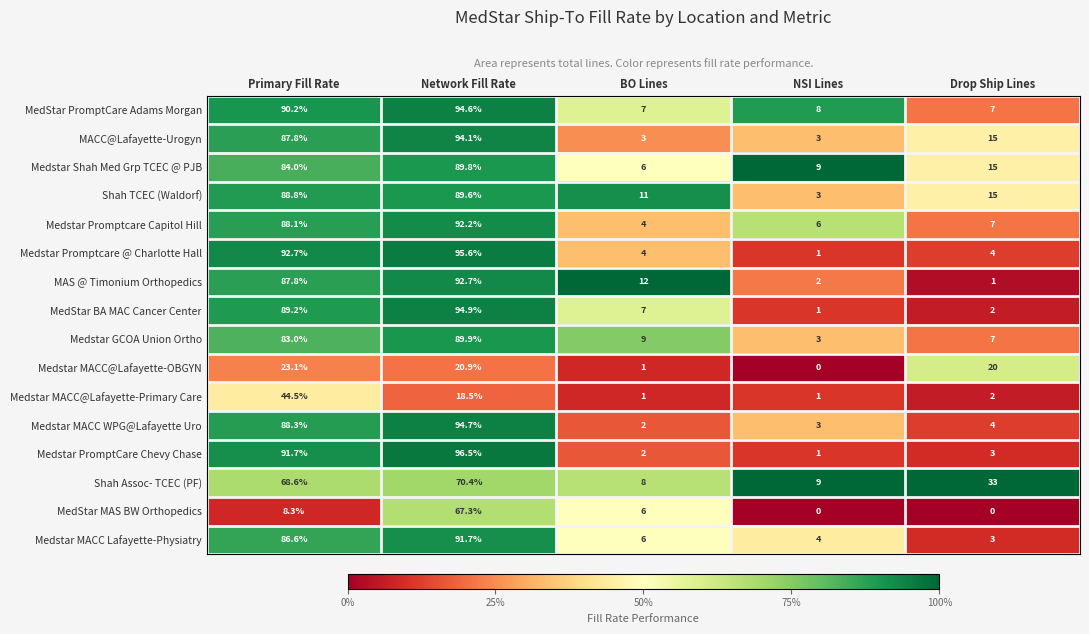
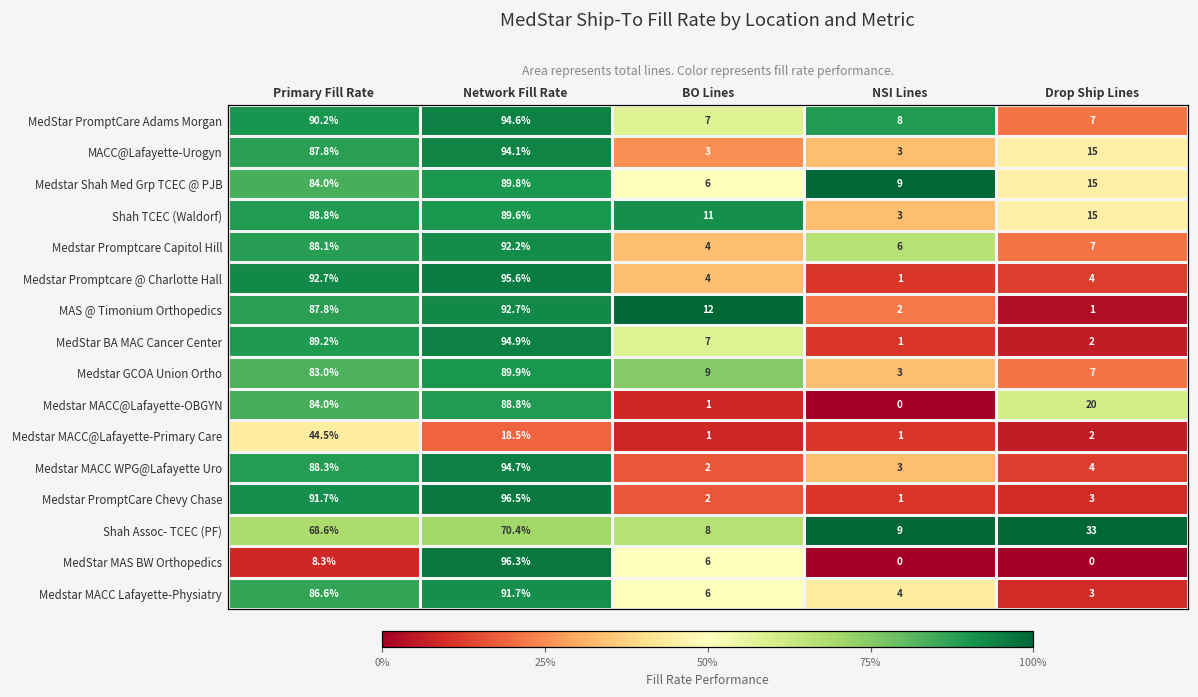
Medstar MACC@Lafayette-OBGYN, Primary Fill Rate: 23.1% -> 84.0%
Medstar MACC@Lafayette-OBGYN, Network Fill Rate: 20.9% -> 88.8%
MedStar MAS BW Orthopedics, Network Fill Rate: 67.3% -> 96.3%
